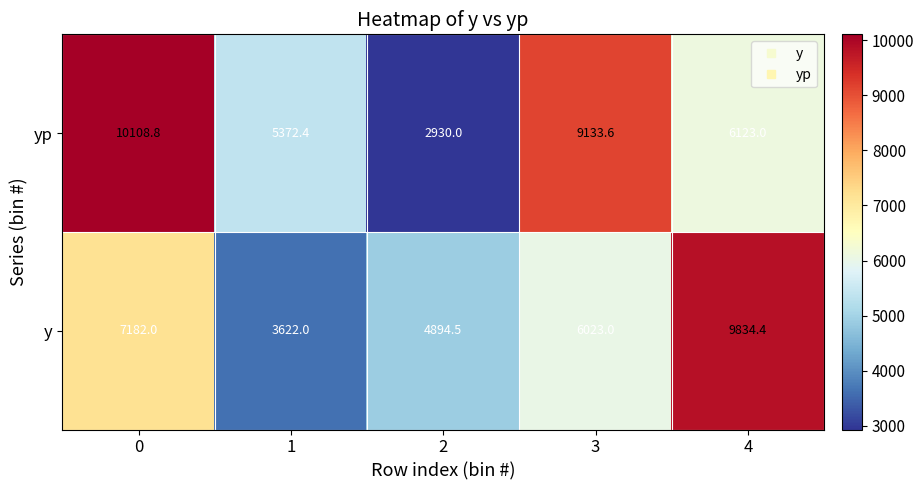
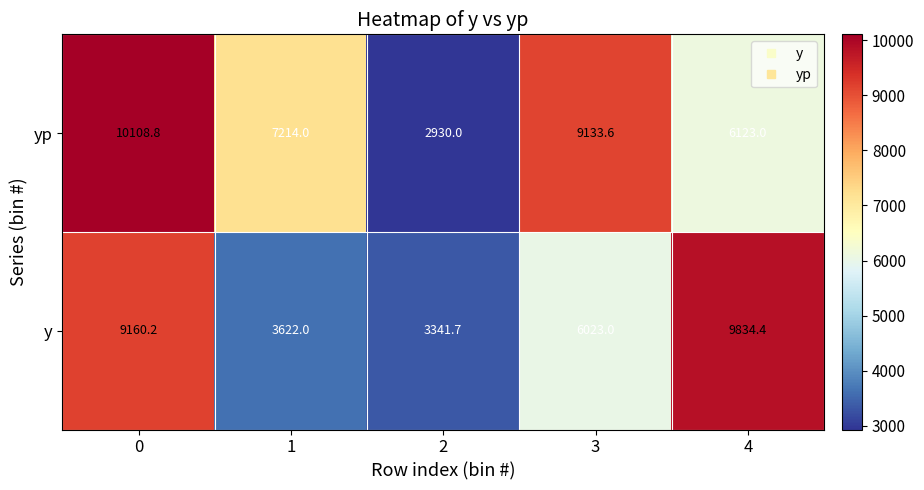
yp, 1: 5372.4 -> 7214.0
y, 0: 7182.0 -> 9160.2
y, 2: 4894.5 -> 3341.7
